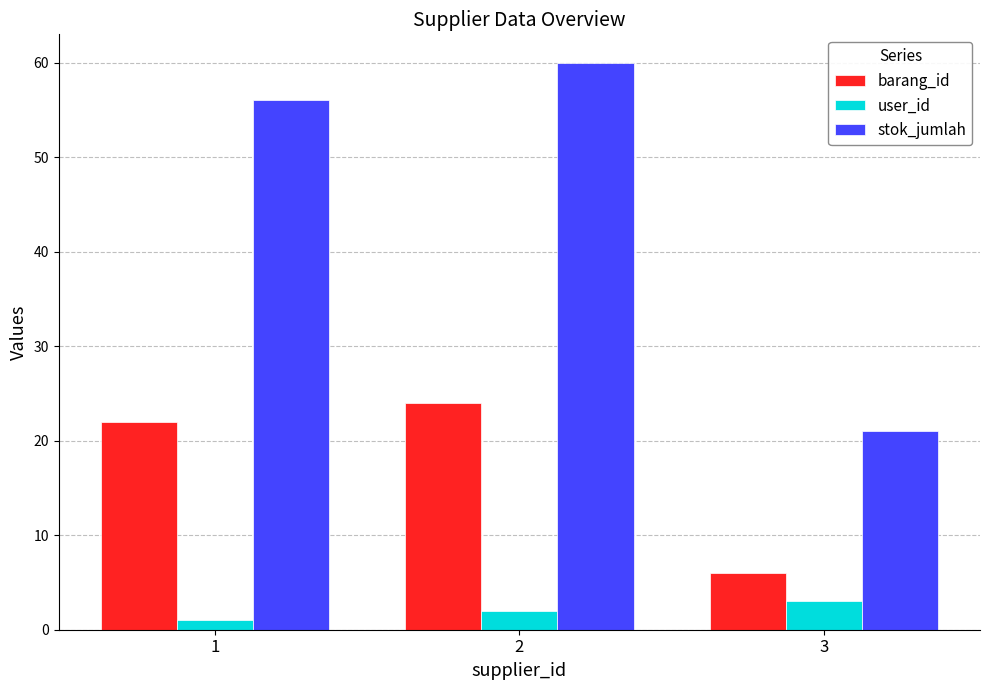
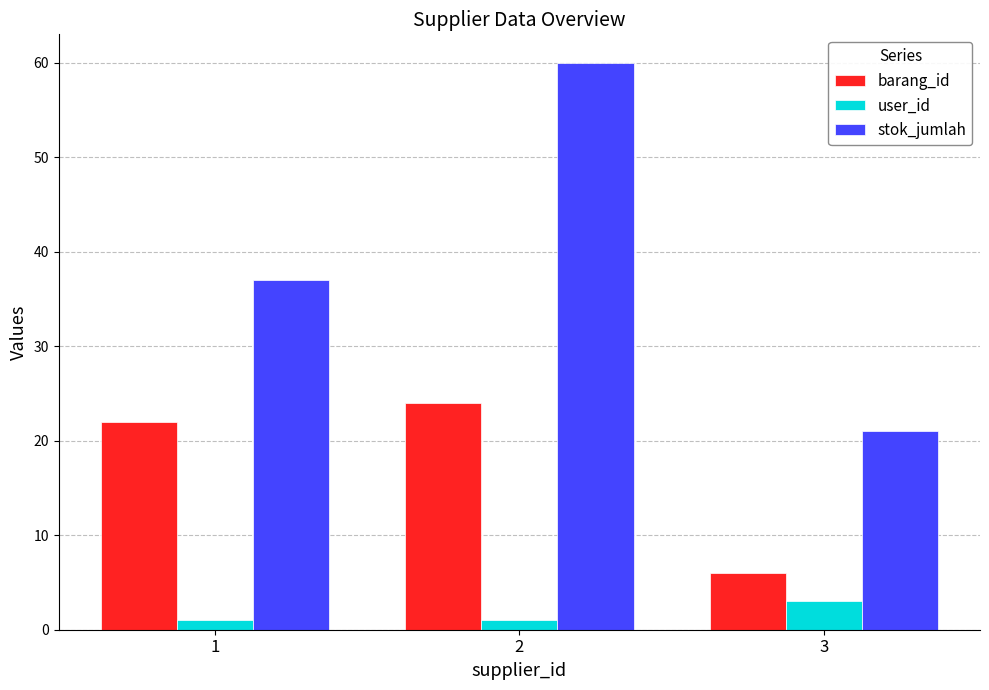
stok_jumlah, 1: 56 -> 37
user_id, 2: 2 -> 1
